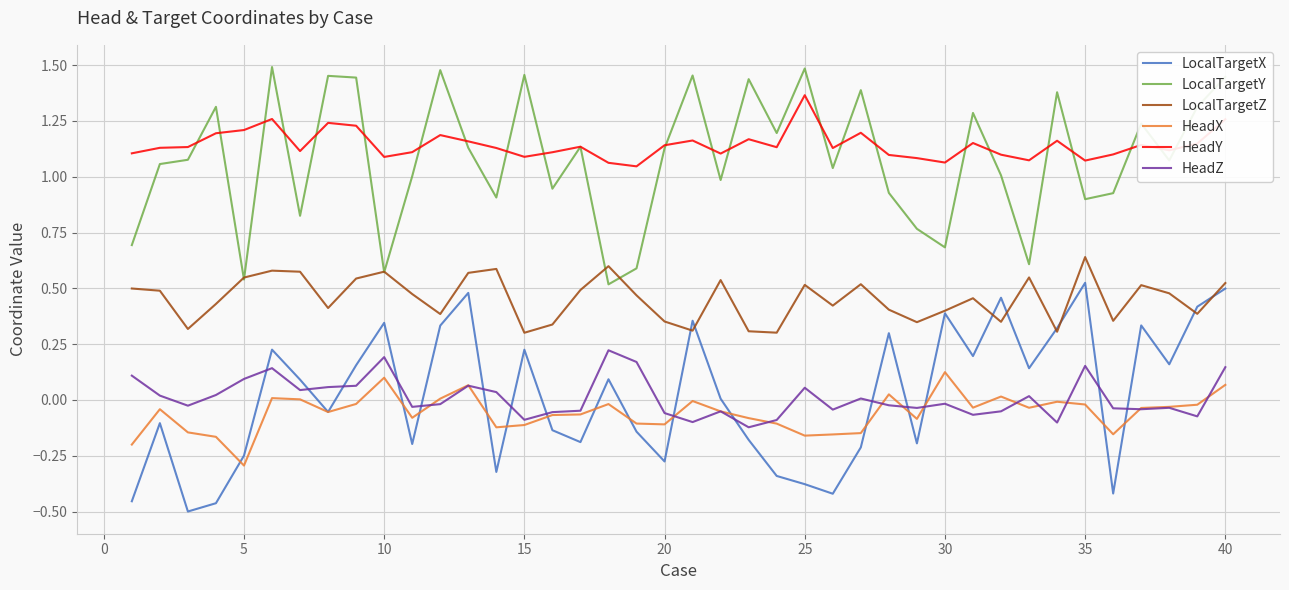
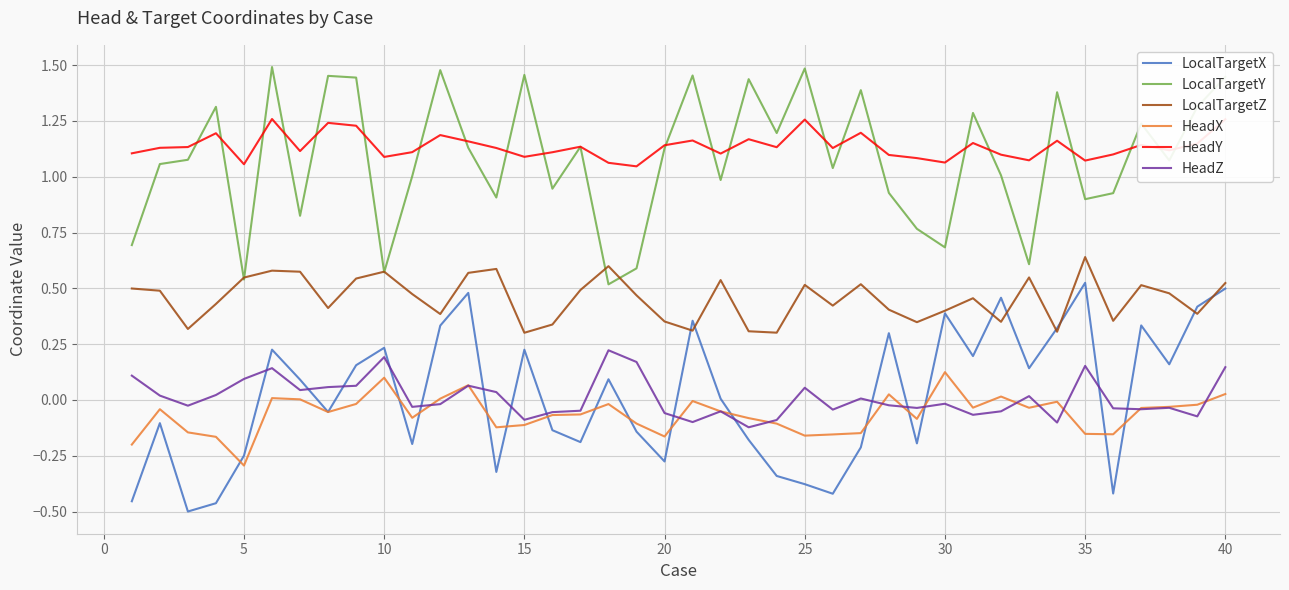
HeadY, 5: 1.21 -> 1.06
LocalTargetX, 10: 0.35 -> 0.23
HeadX, 20: -0.11 -> -0.16
HeadY, 25: 1.36 -> 1.26
HeadX, 35: -0.02 -> -0.15
HeadX, 40: 0.07 -> 0.03
